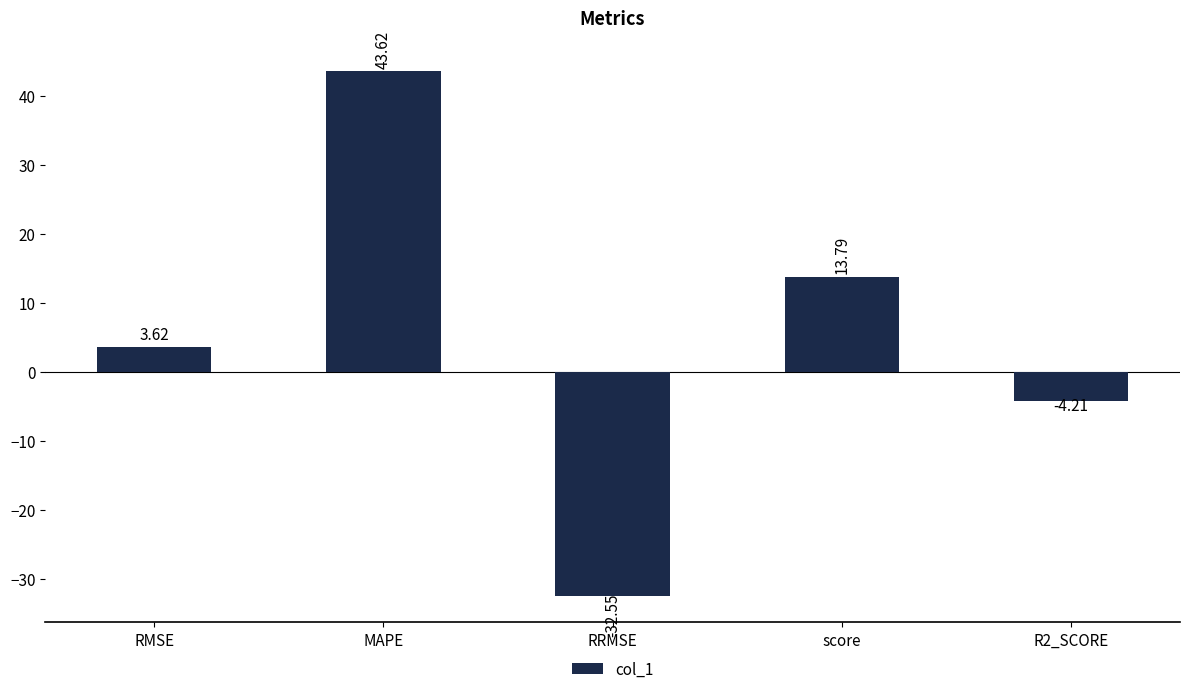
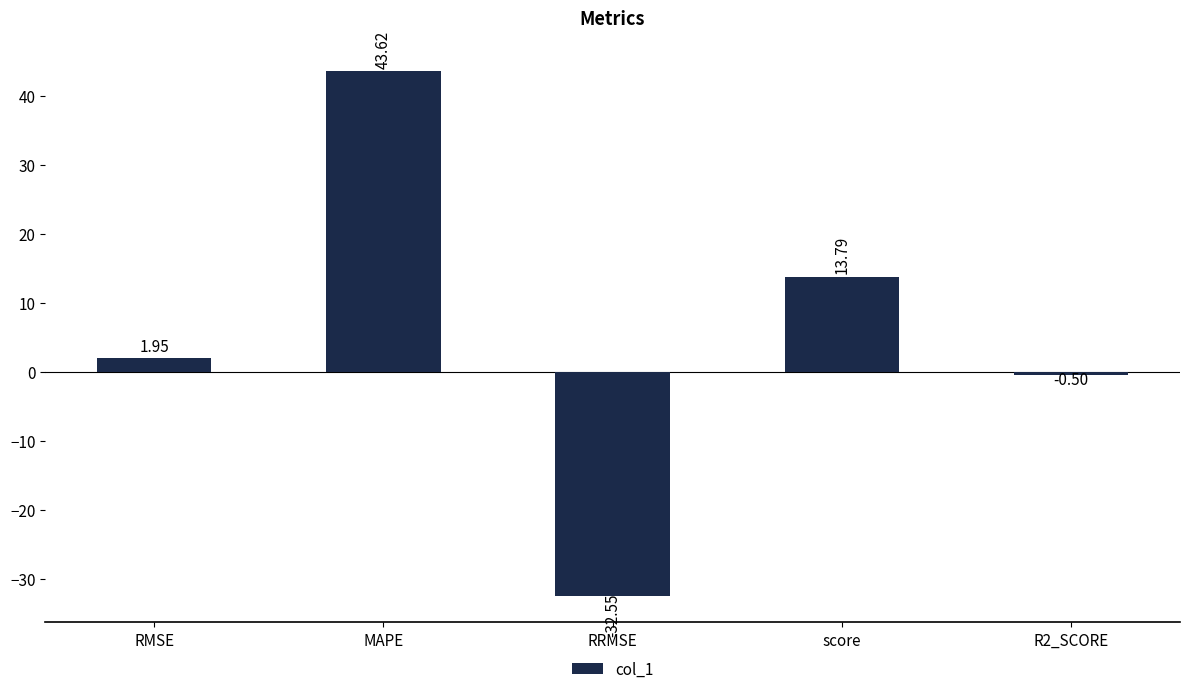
RMSE: 3.62 -> 1.95
R2_SCORE: -4.21 -> -0.50
